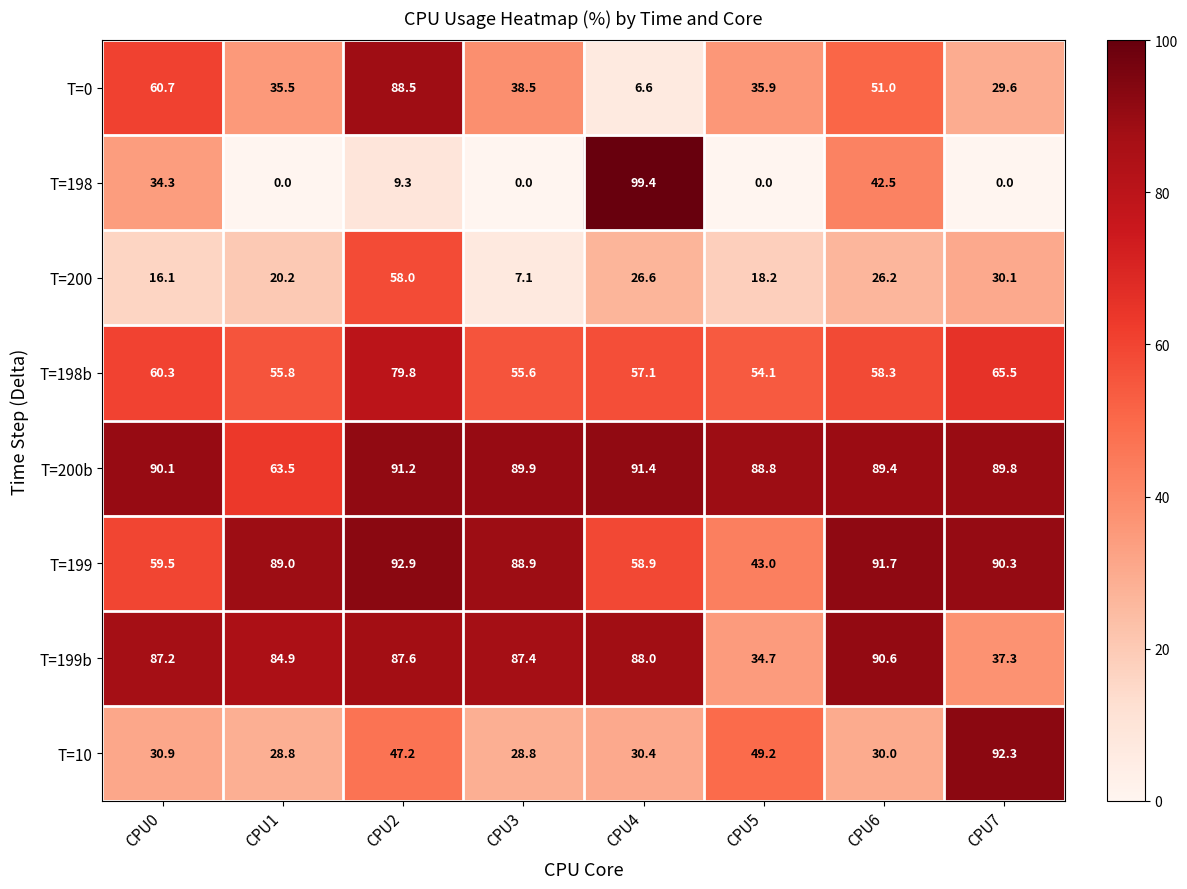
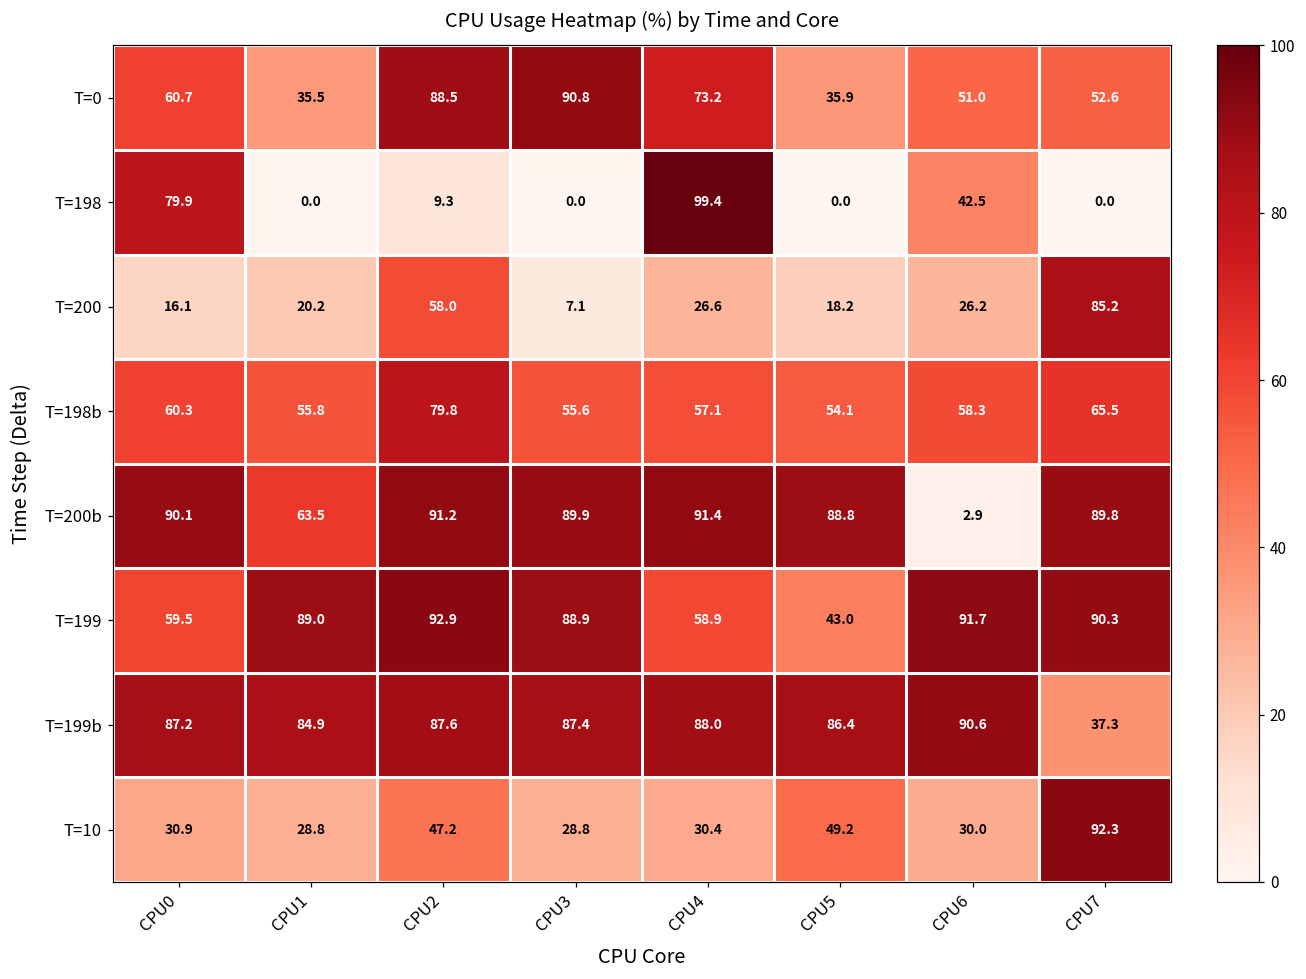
T=0, CPU3: 38.5 -> 90.8
T=0, CPU4: 6.6 -> 73.2
T=0, CPU7: 29.6 -> 52.6
T=198, CPU0: 34.3 -> 79.9
T=200, CPU7: 30.1 -> 85.2
T=200b, CPU6: 89.4 -> 2.9
T=199b, CPU5: 34.7 -> 86.4
